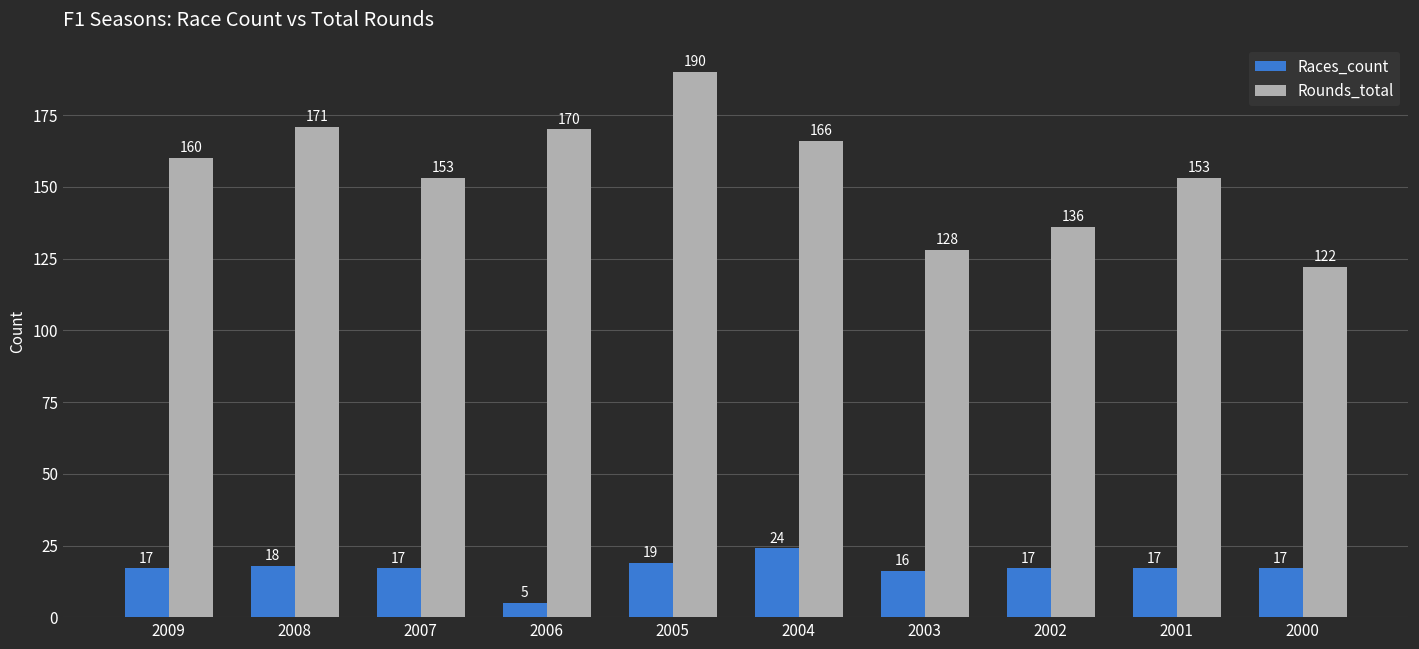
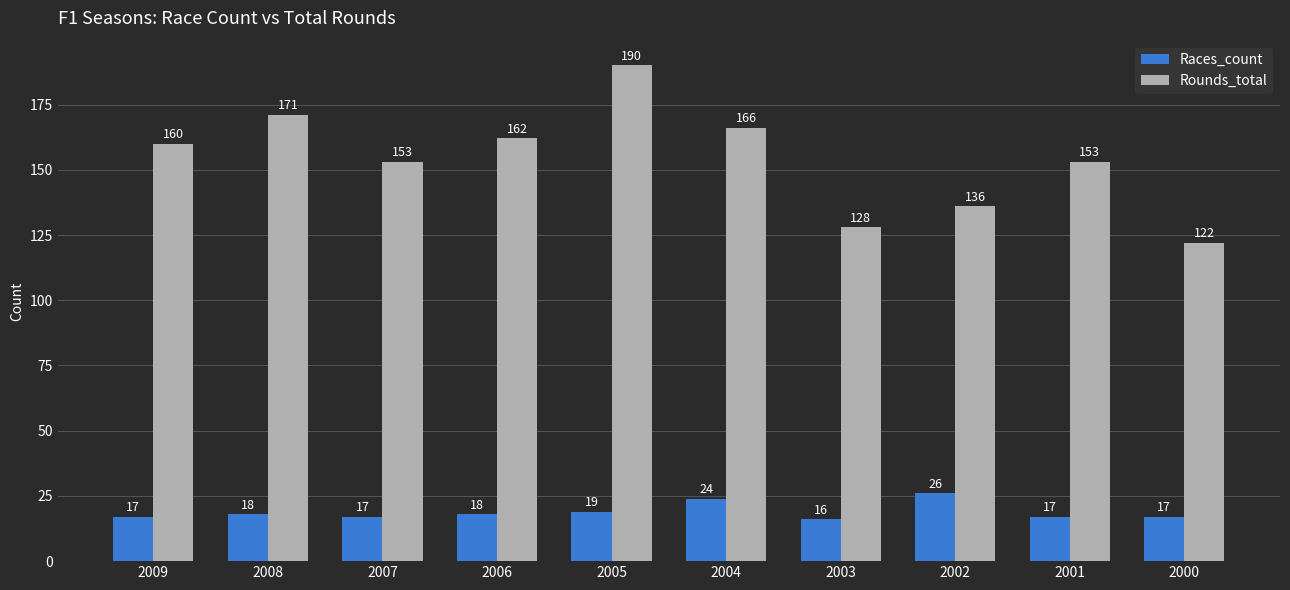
Races_count, 2006: 5 -> 18
Rounds_total, 2006: 170 -> 162
Races_count, 2002: 17 -> 26
